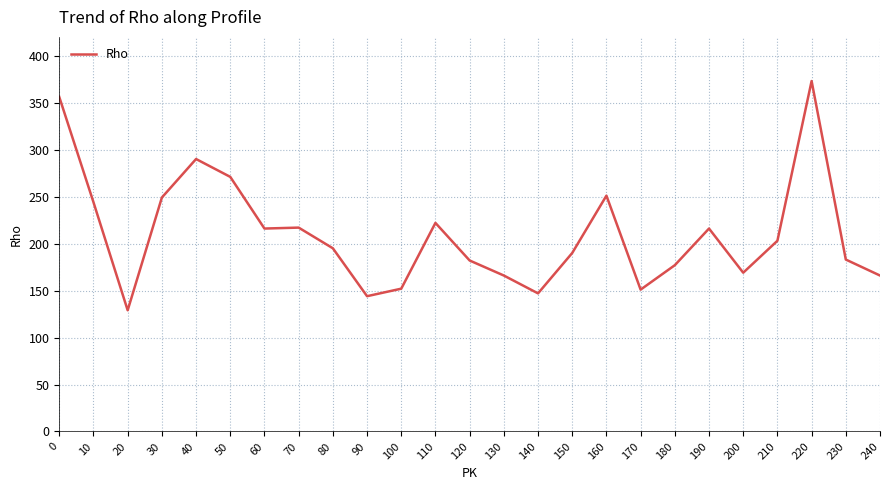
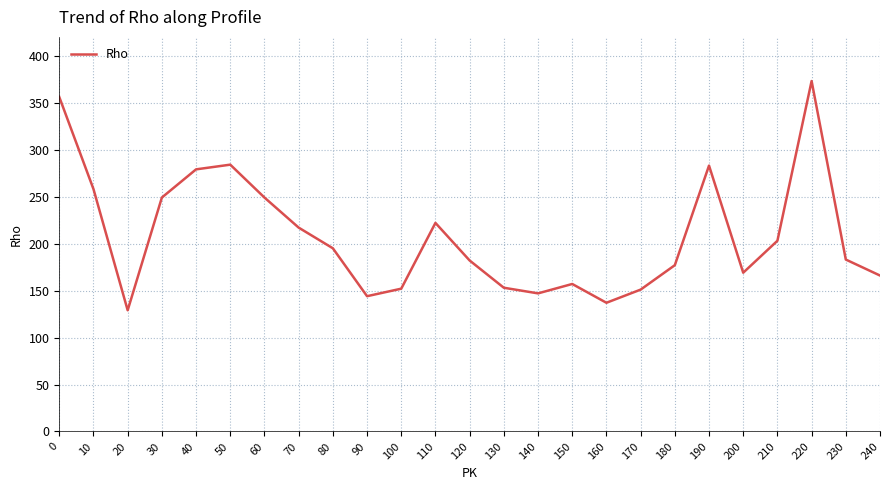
10: 240 -> 260
40: 290 -> 280
50: 270 -> 280
60: 220 -> 250
130: 170 -> 150
150: 190 -> 160
160: 250 -> 140
190: 220 -> 280
